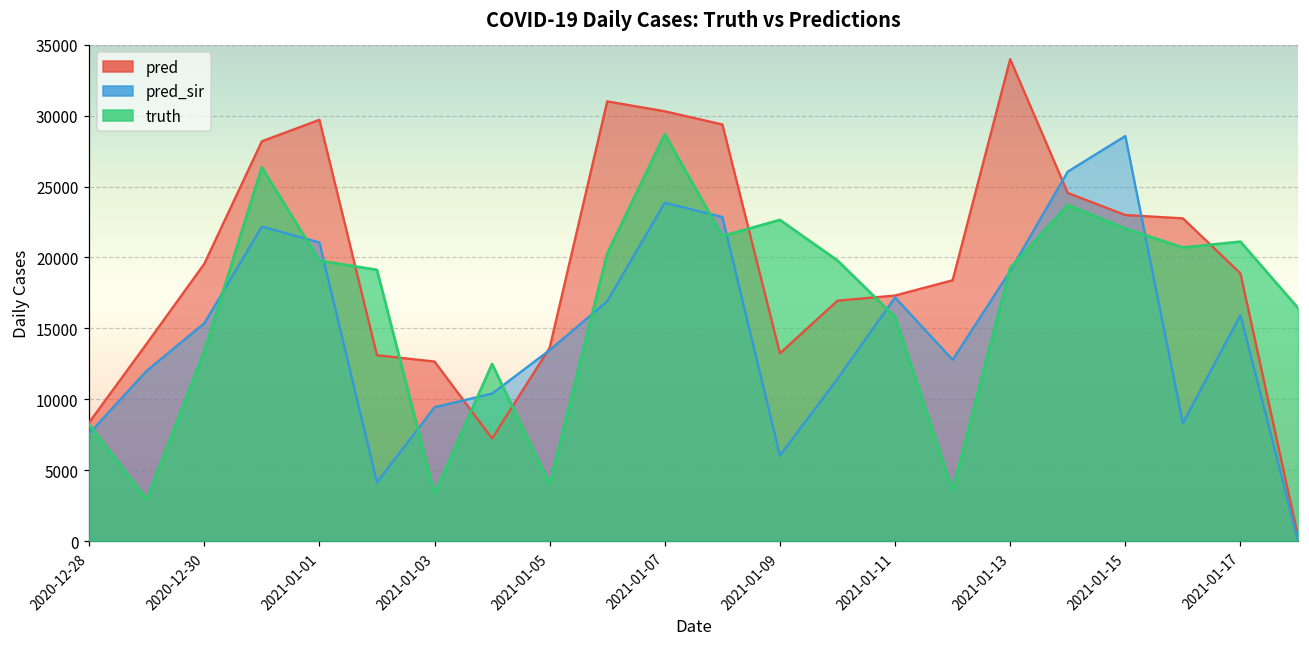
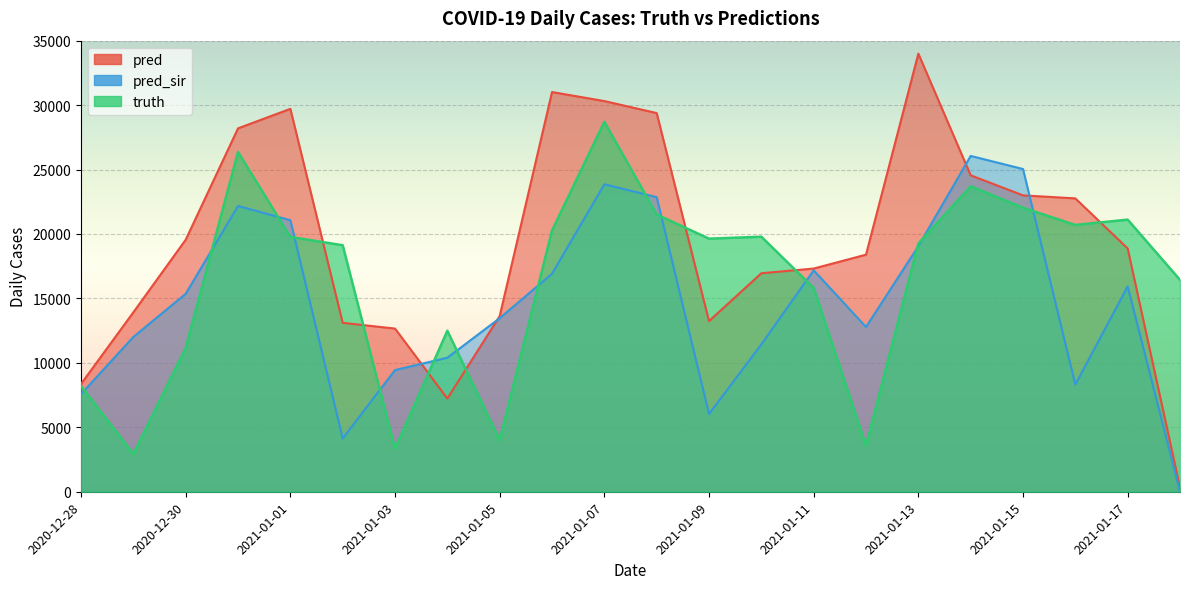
truth, 2020-12-30: 13400 -> 11200
truth, 2021-01-09: 22600 -> 19600
pred_sir, 2021-01-15: 28600 -> 25000
